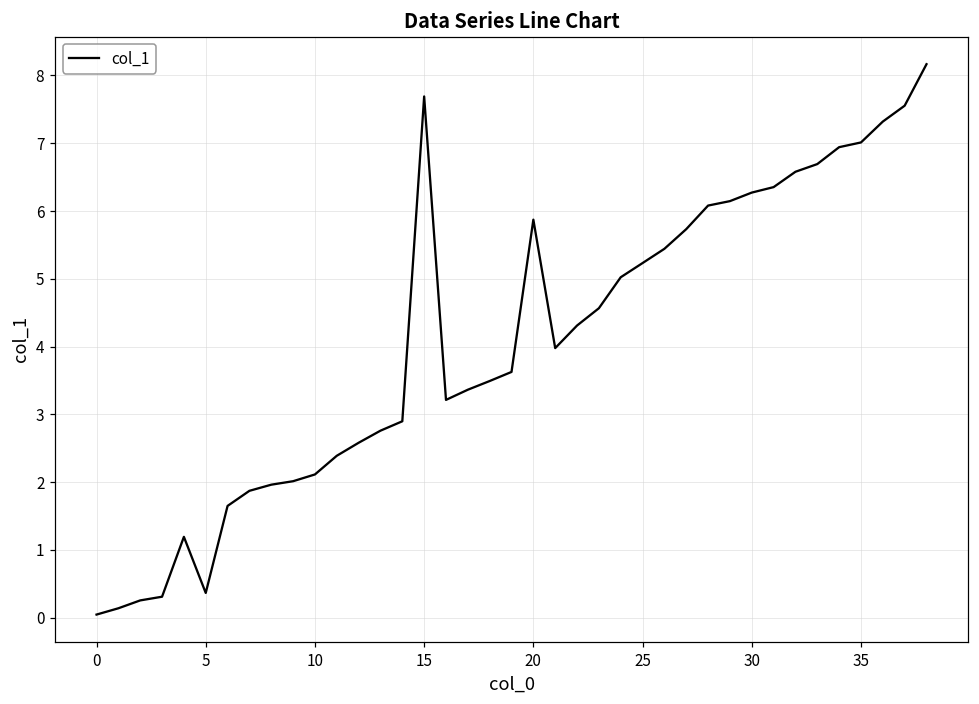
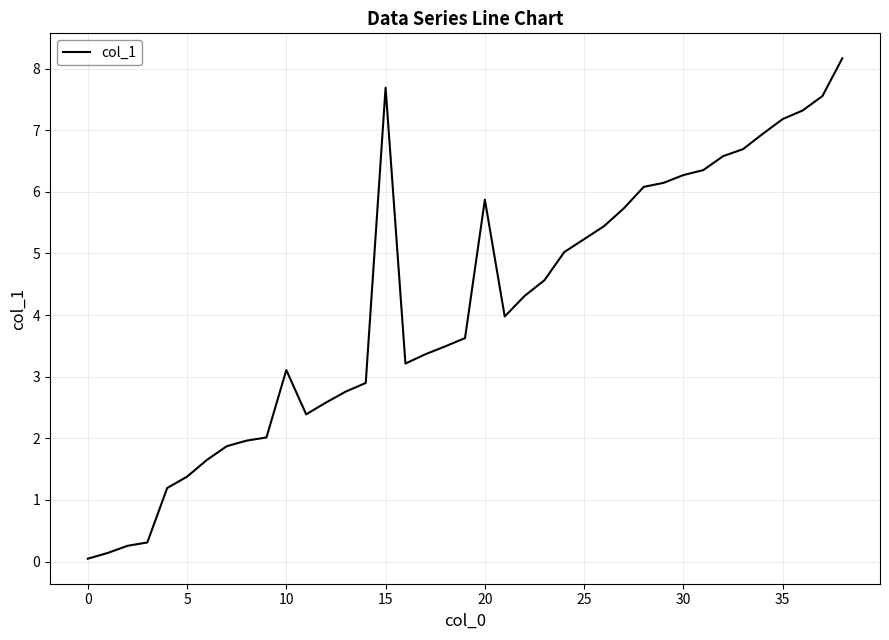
5: 0.4 -> 1.4
10: 2.1 -> 3.1
35: 7.0 -> 7.2
